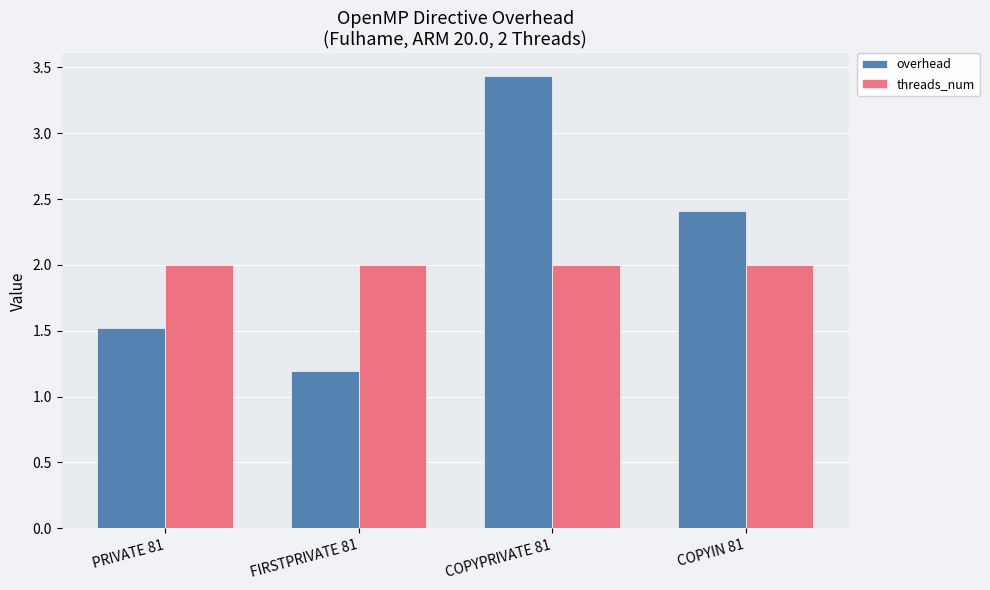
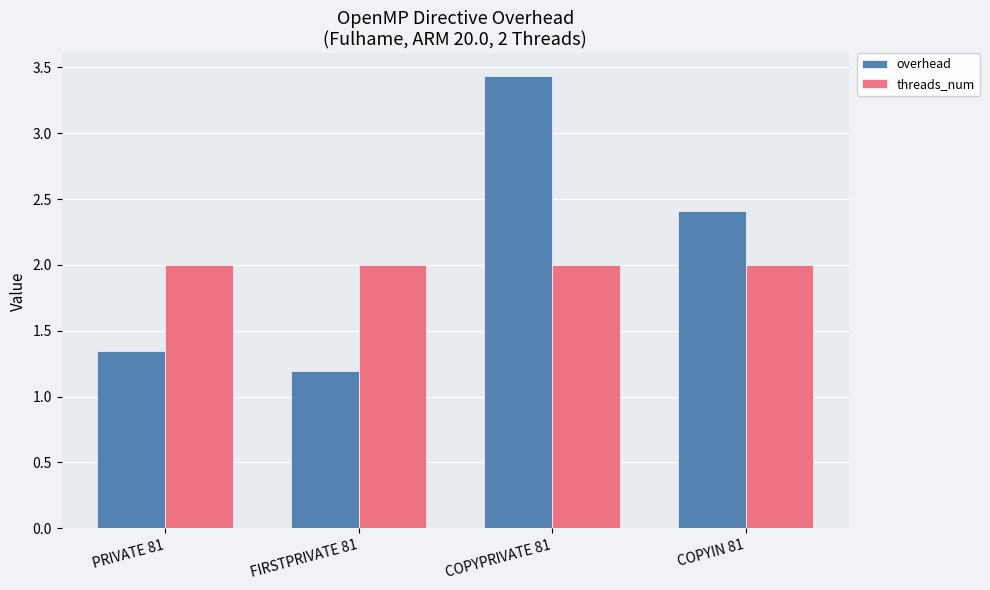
overhead, PRIVATE 81: 1.52 -> 1.34
